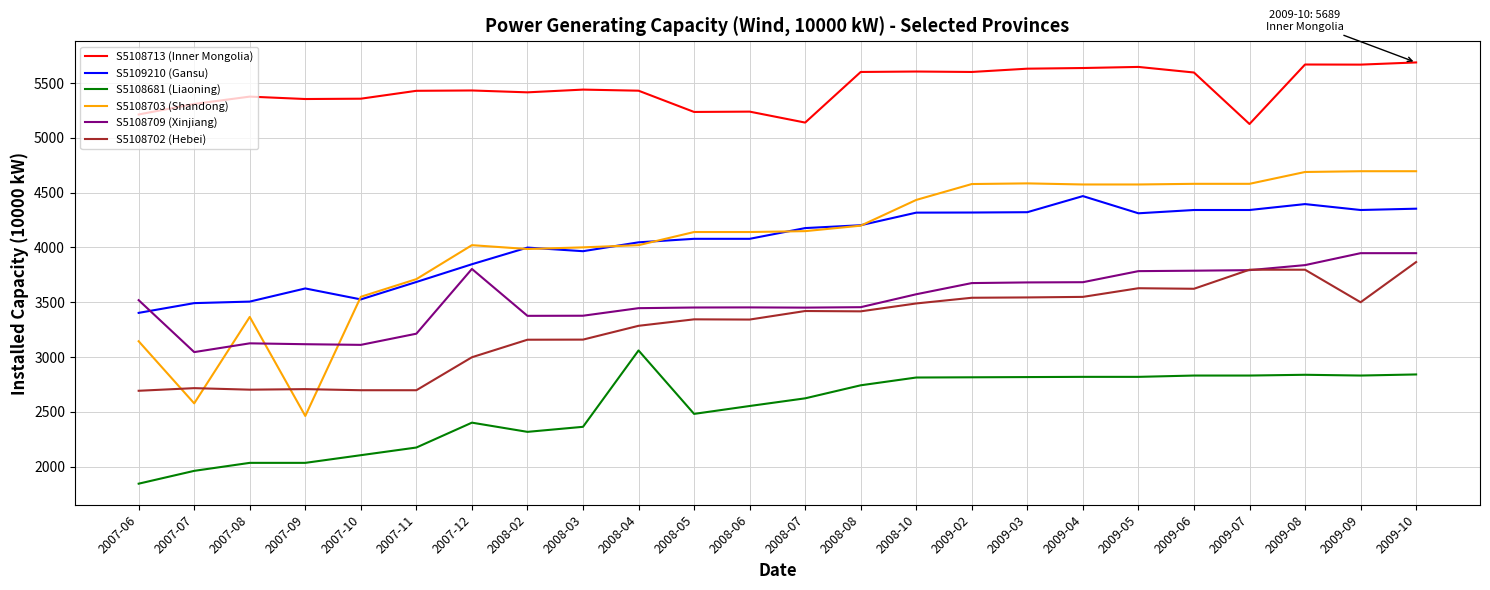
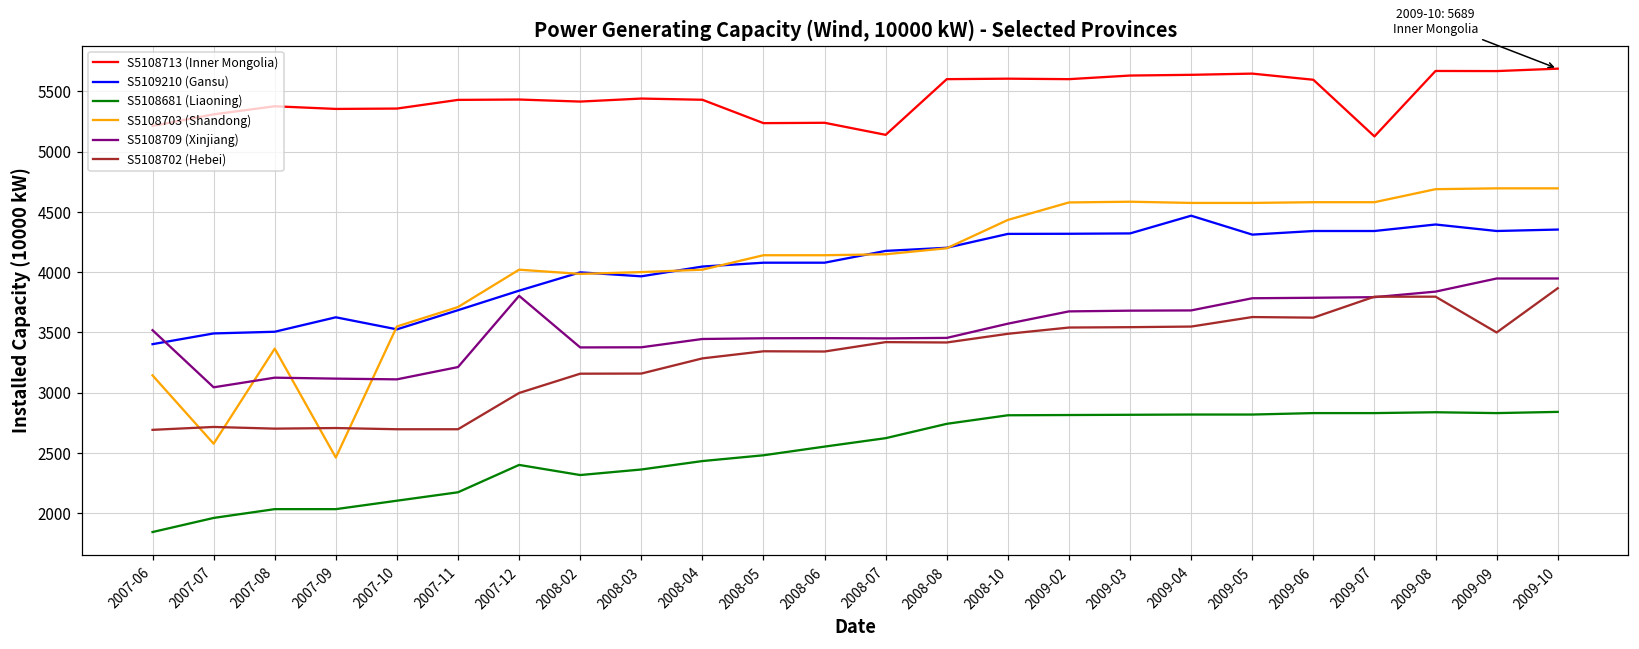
S5108681 (Liaoning), 2008-04: 3060 -> 2430
